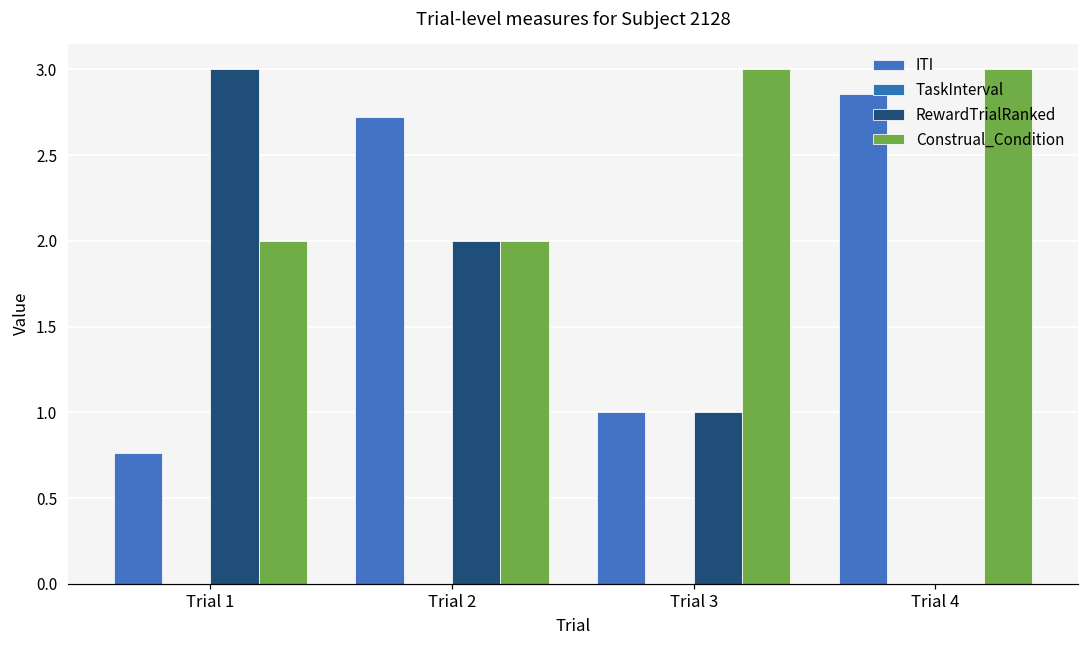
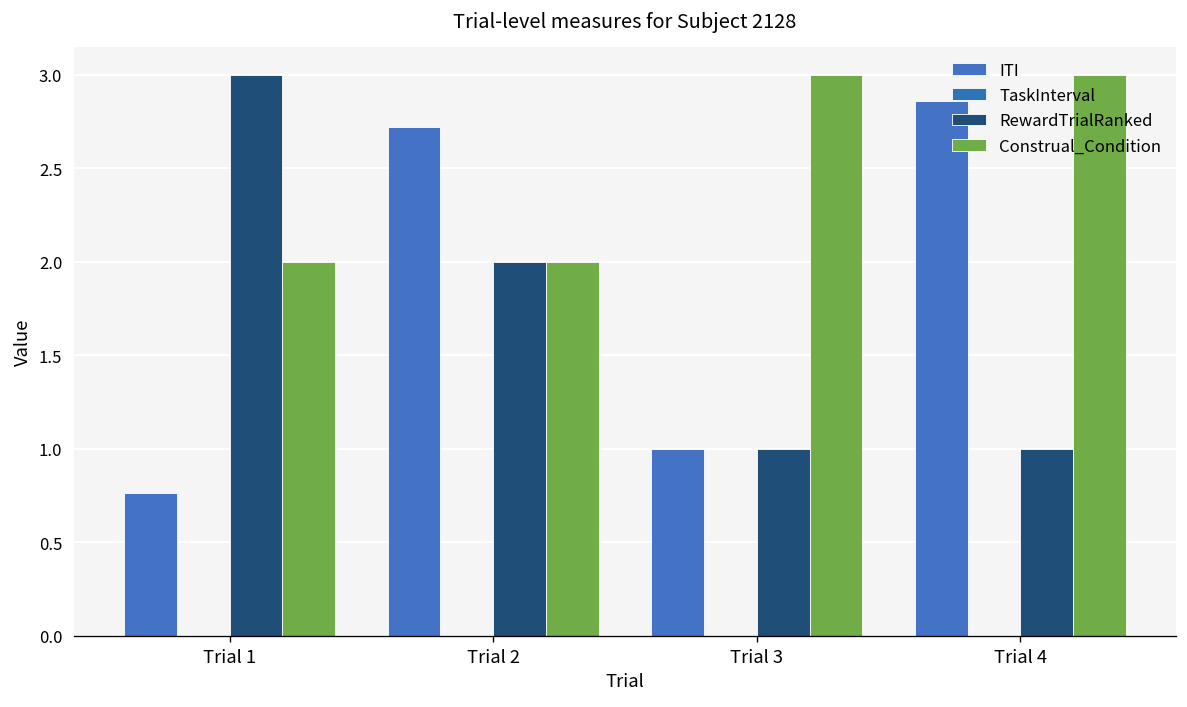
RewardTrialRanked, Trial 4: 0 -> 1
